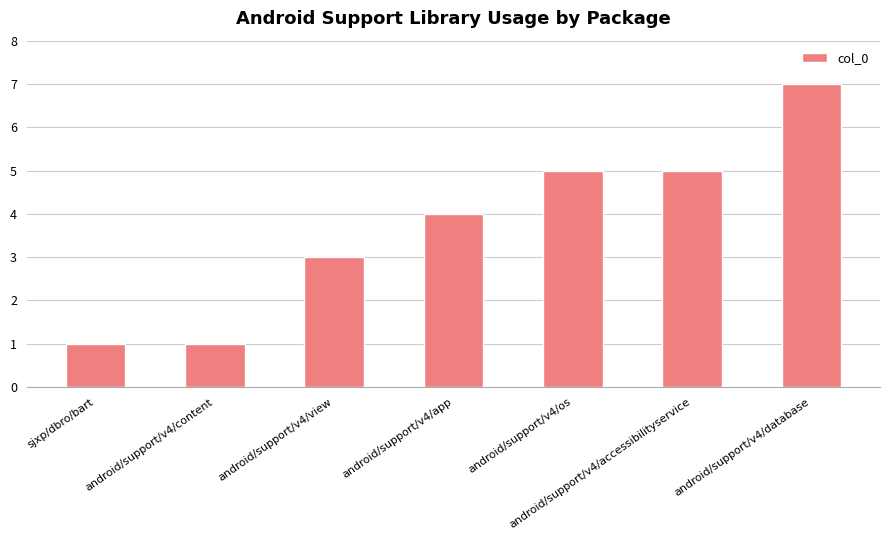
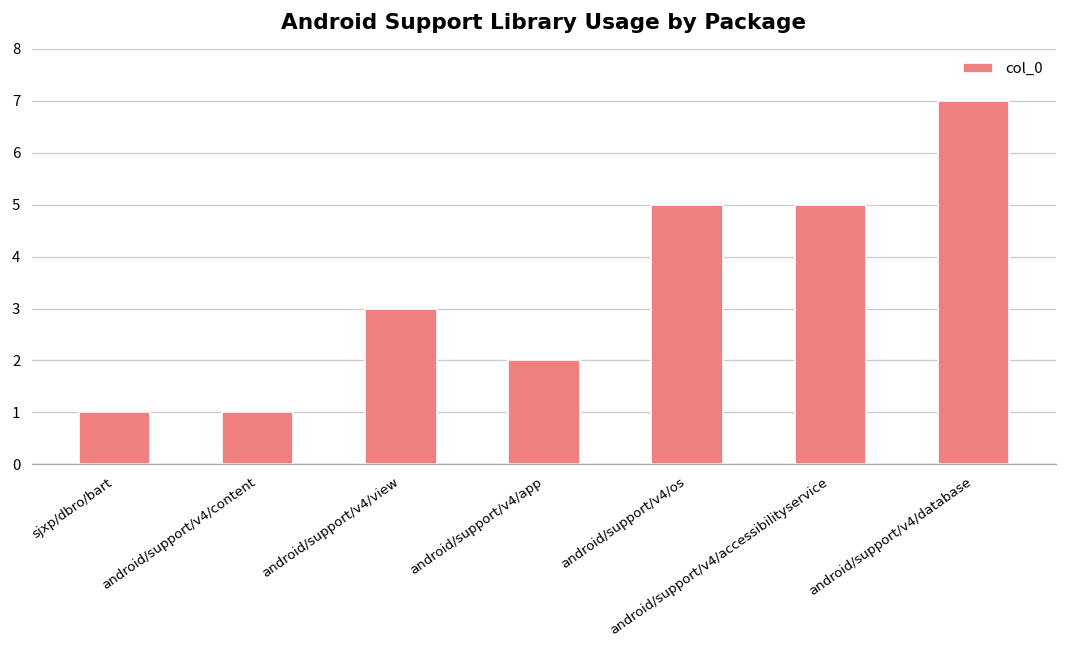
android/support/v4/app: 4 -> 2
